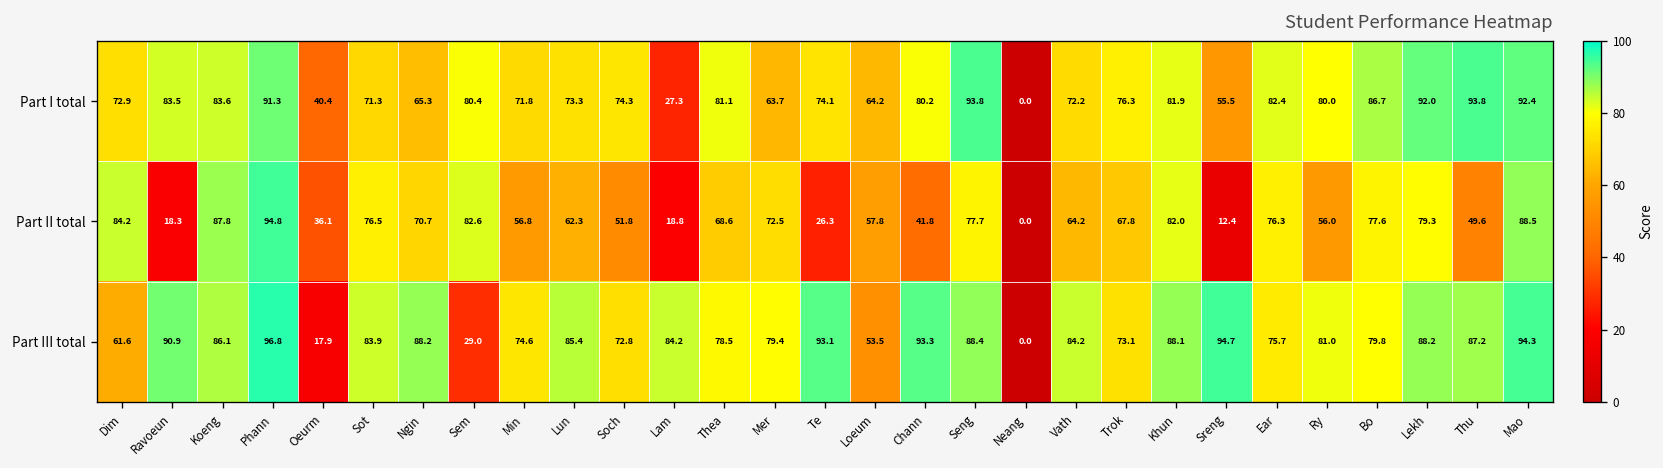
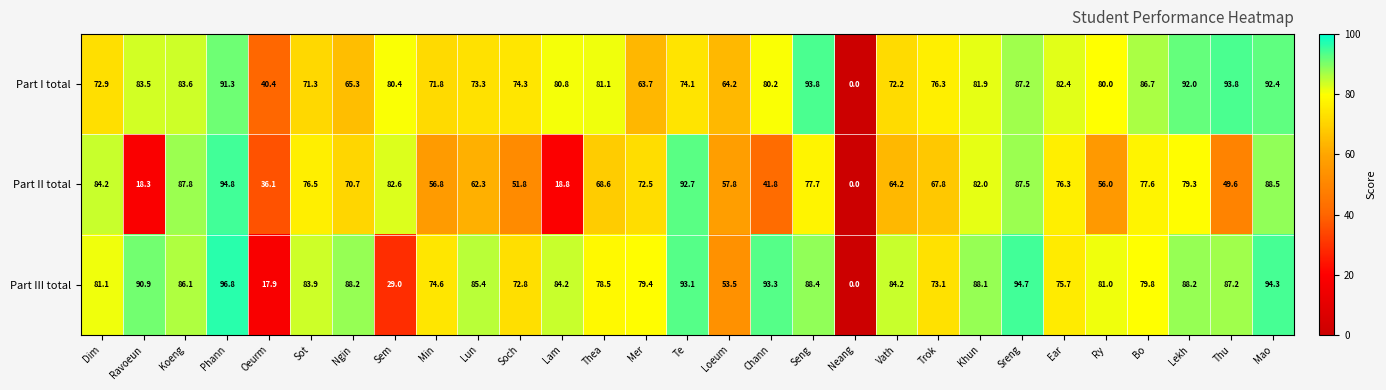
Part I total, Lam: 27.3 -> 80.8
Part I total, Sreng: 55.5 -> 87.2
Part II total, Te: 26.3 -> 92.7
Part II total, Sreng: 12.4 -> 87.5
Part III total, Dim: 61.6 -> 81.1
